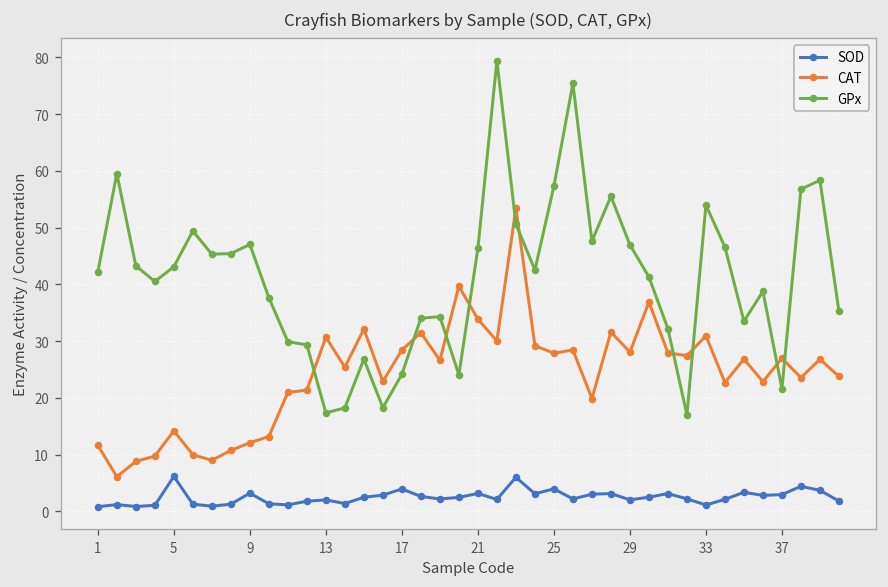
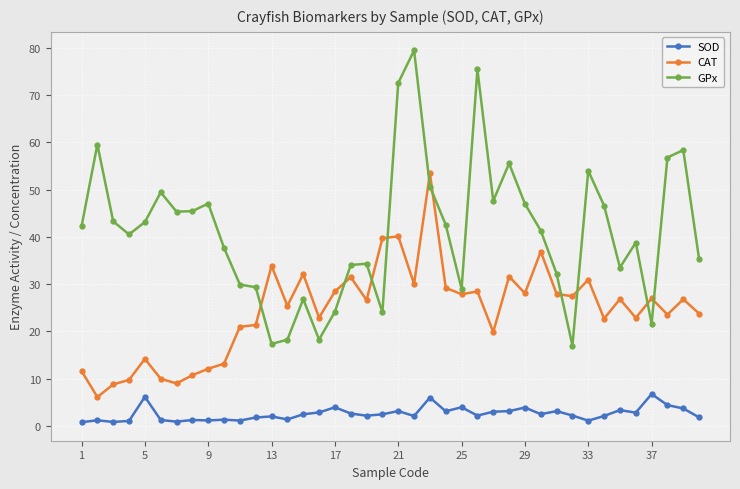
SOD, 9: 3 -> 1
CAT, 13: 31 -> 34
CAT, 21: 34 -> 40
GPx, 21: 46 -> 73
GPx, 25: 57 -> 29
SOD, 29: 2 -> 4
SOD, 37: 3 -> 7
